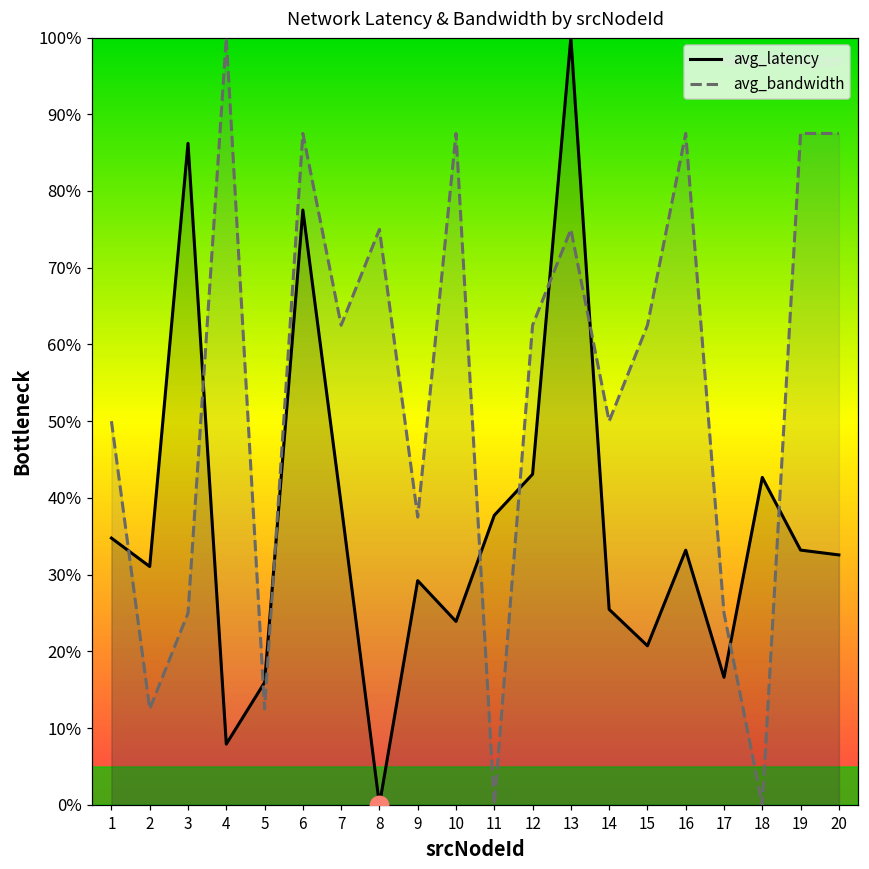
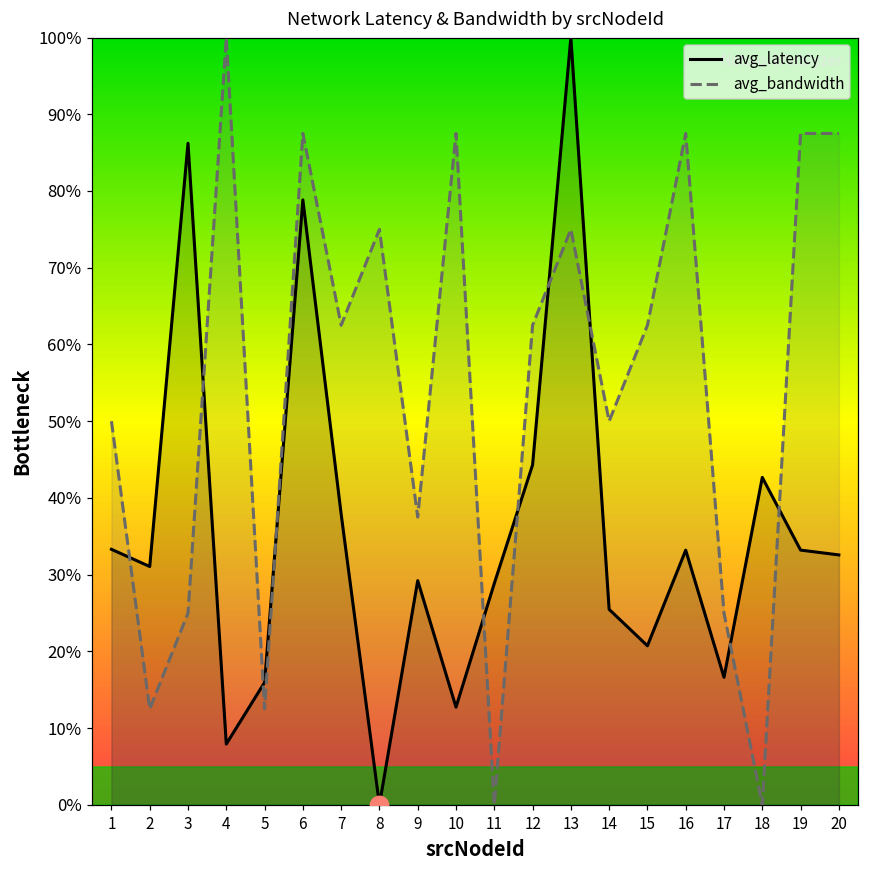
avg_latency, 1: 35% -> 33%
avg_latency, 6: 78% -> 79%
avg_latency, 7: 39% -> 38%
avg_latency, 10: 24% -> 13%
avg_latency, 11: 38% -> 29%
avg_latency, 12: 43% -> 44%
